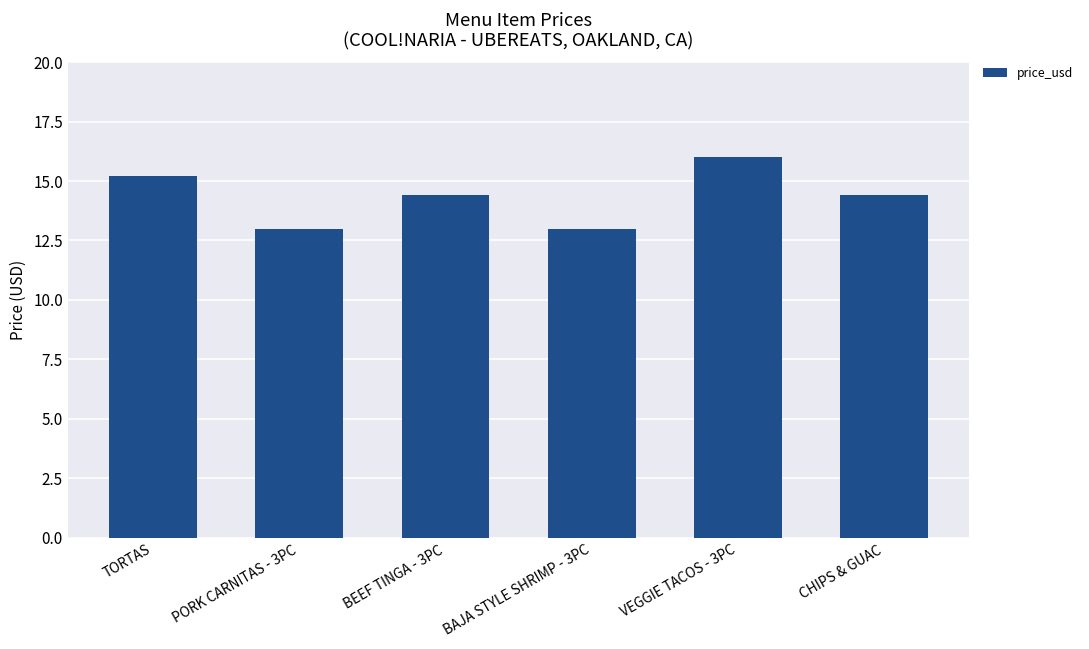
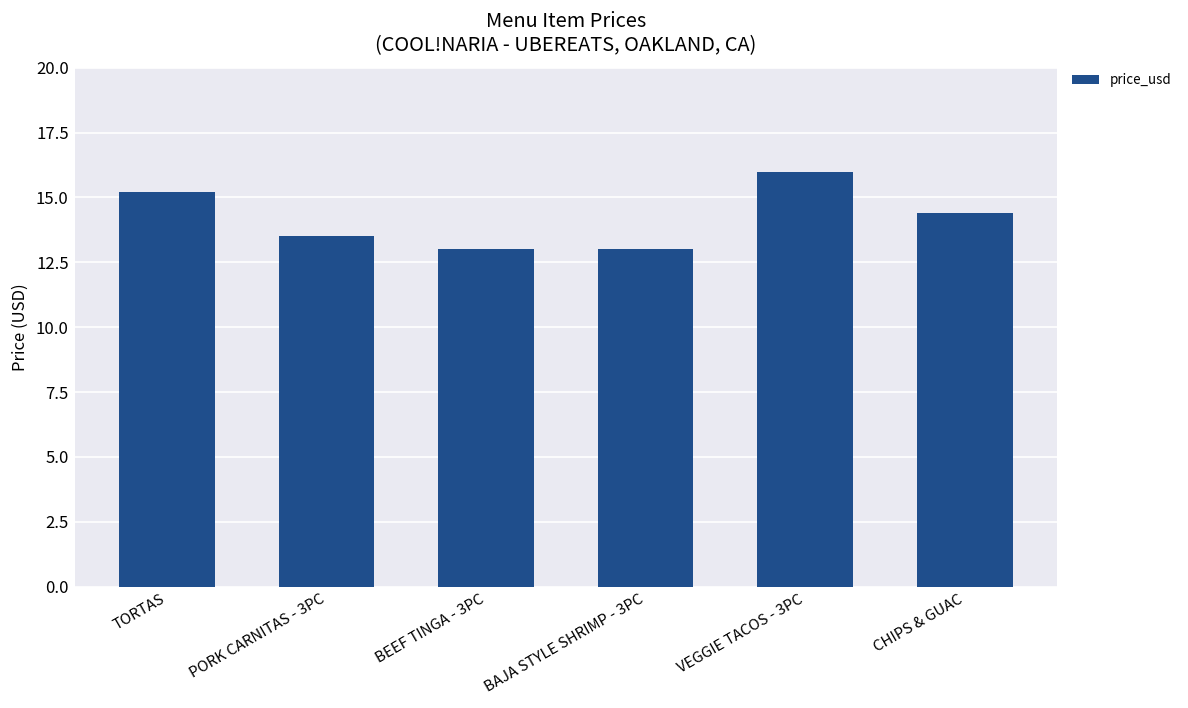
PORK CARNITAS - 3PC: 13.0 -> 13.5
BEEF TINGA - 3PC: 14.4 -> 13.0
